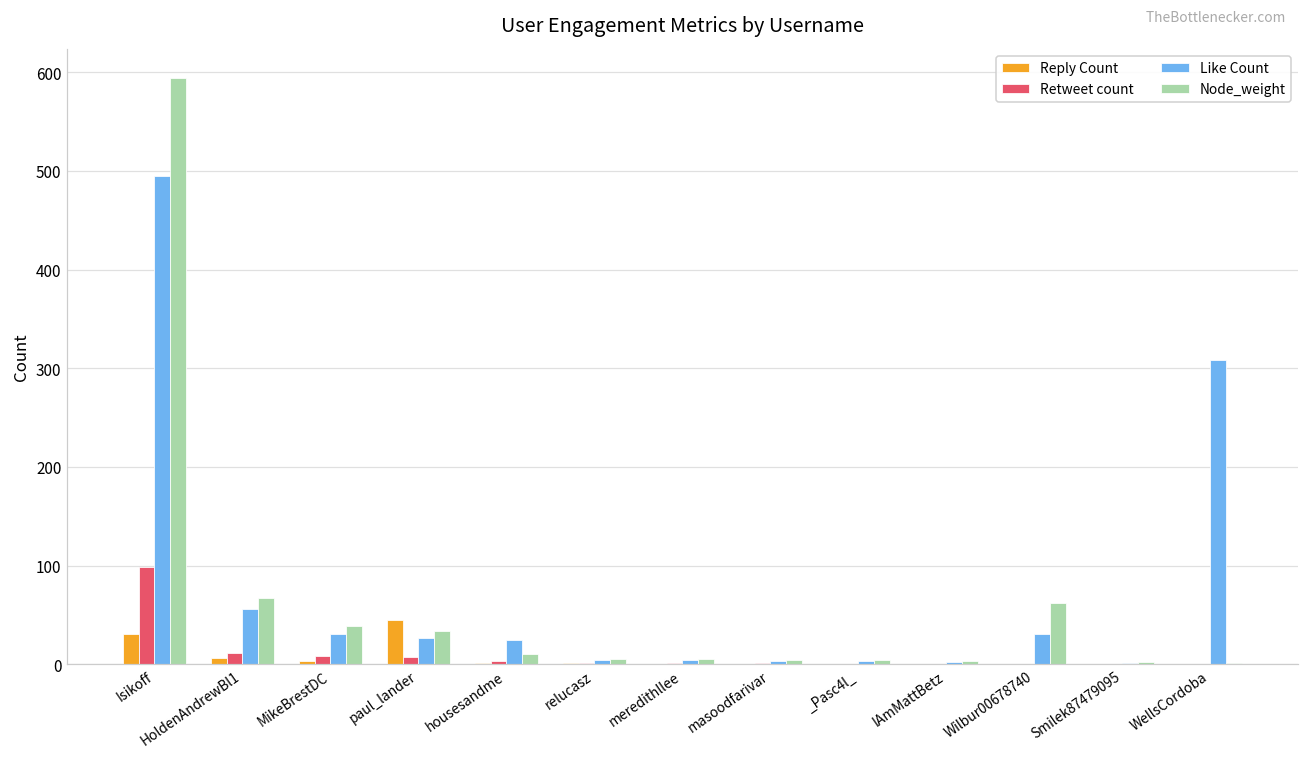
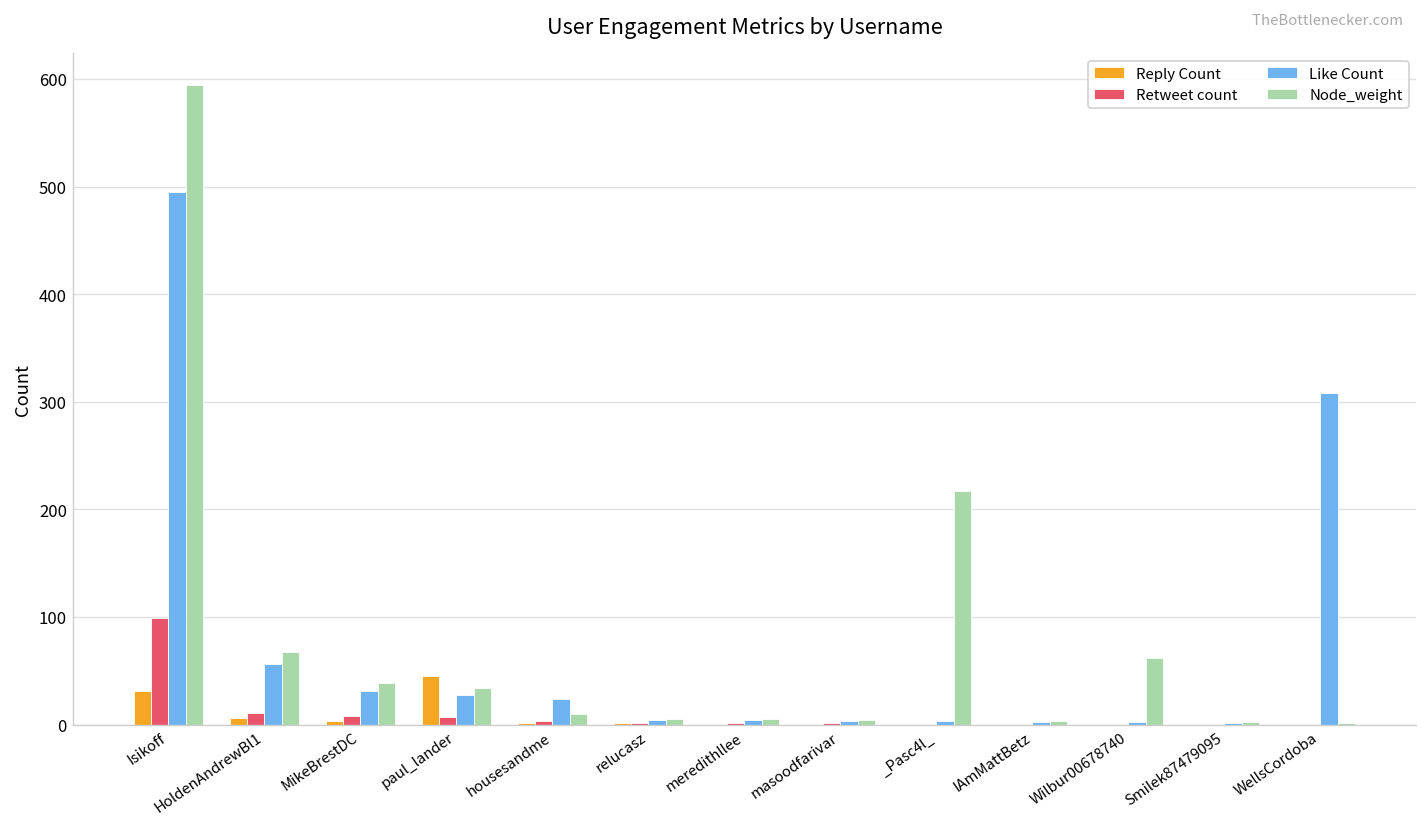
Node_weight, _Pasc4l_: 0 -> 220
Like Count, Wilbur00678740: 30 -> 0
